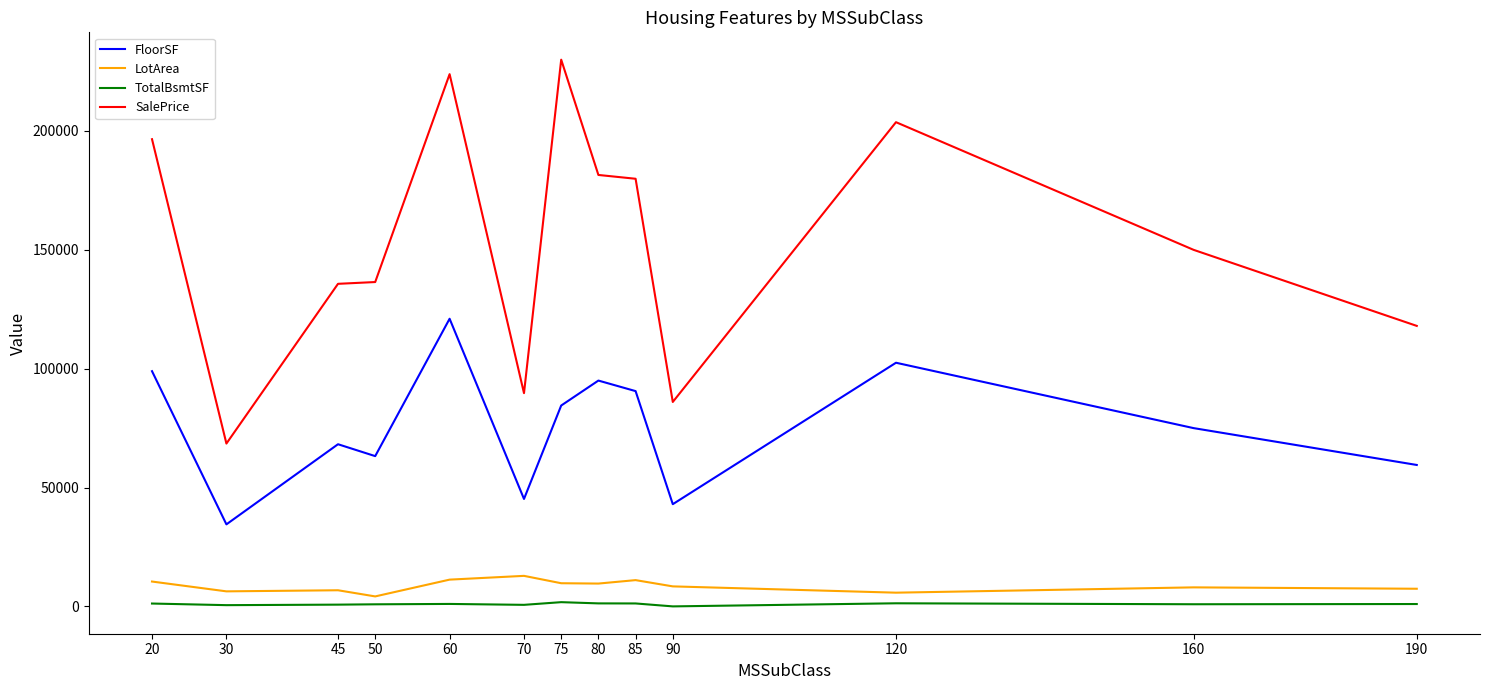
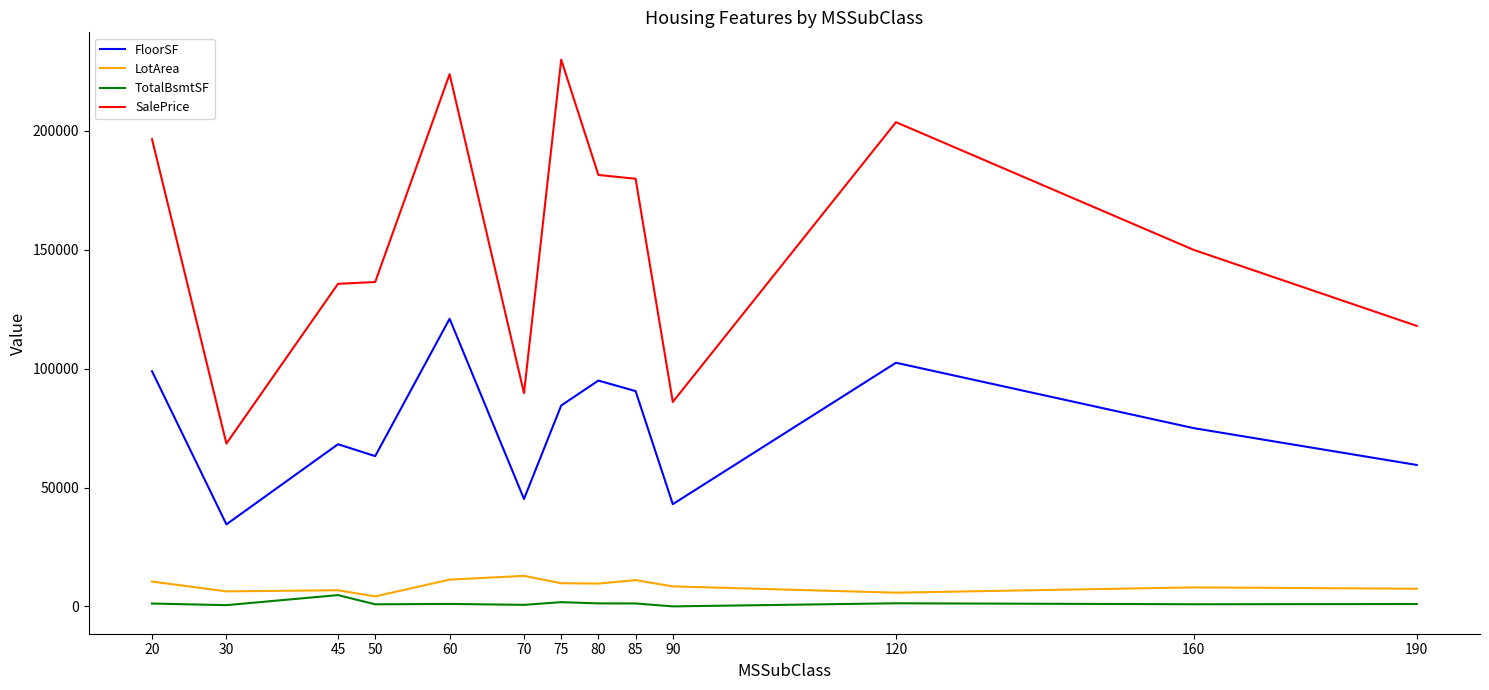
TotalBsmtSF, 45: 1000 -> 5000
